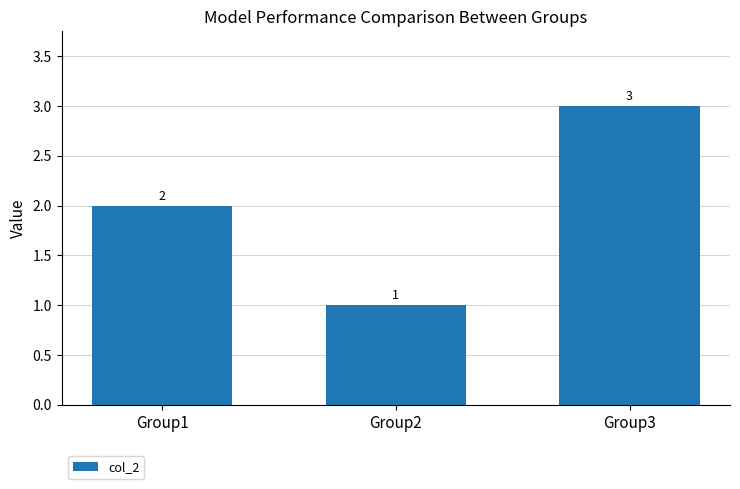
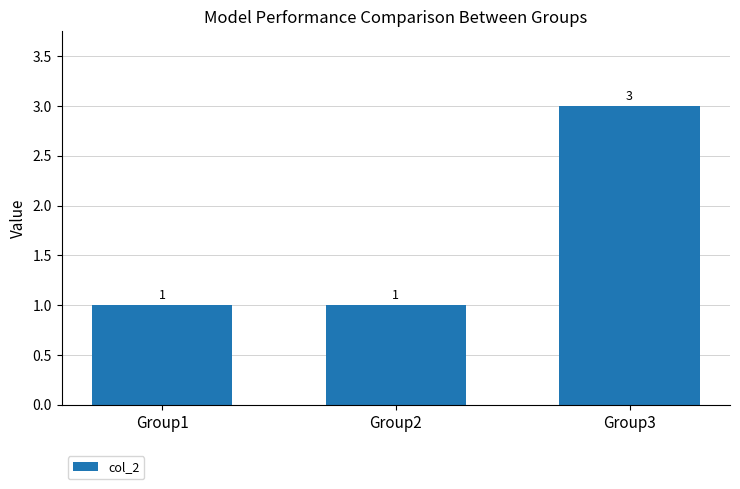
Group1: 2 -> 1
